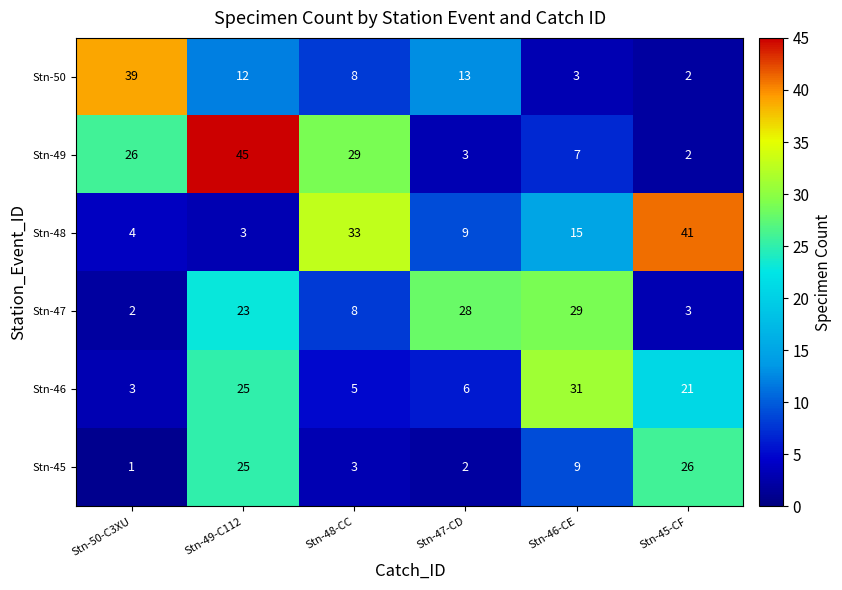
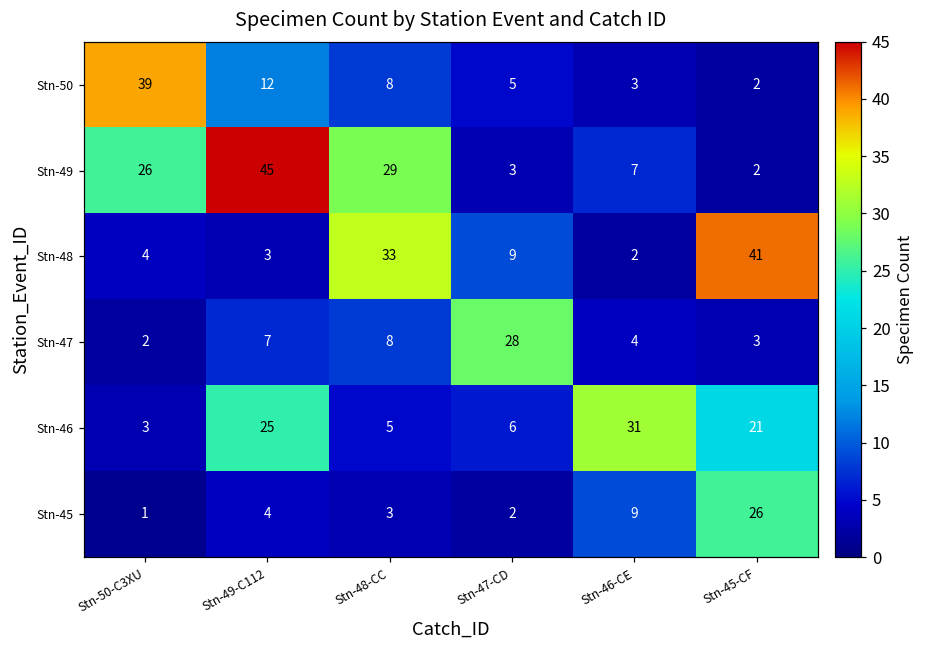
Stn-50, Stn-47-CD: 13 -> 5
Stn-48, Stn-46-CE: 15 -> 2
Stn-47, Stn-49-C112: 23 -> 7
Stn-47, Stn-46-CE: 29 -> 4
Stn-45, Stn-49-C112: 25 -> 4
